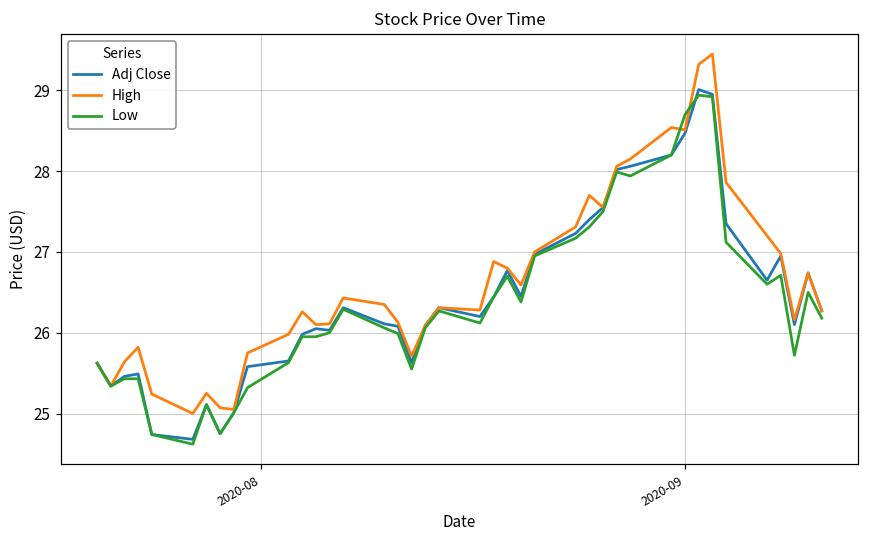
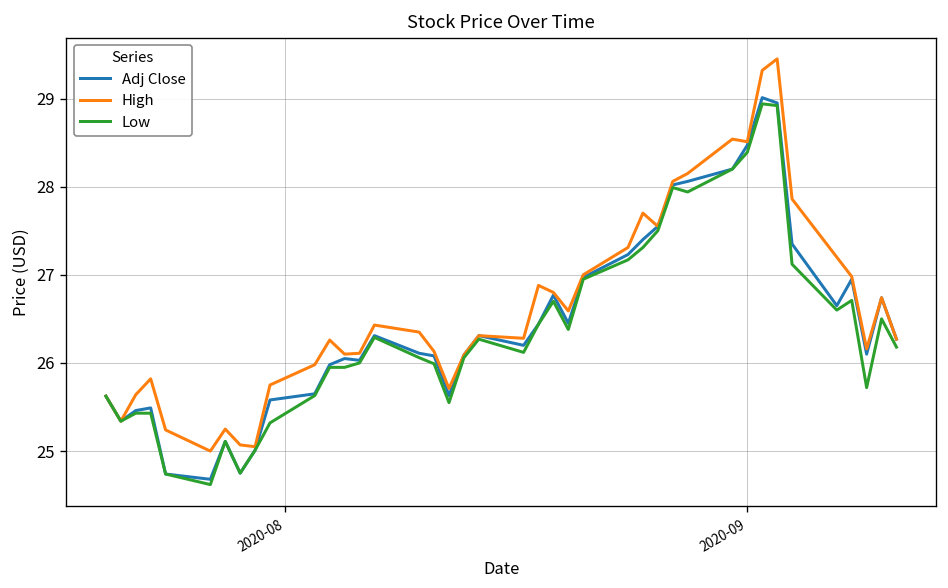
Low, 2020-09: 28.7 -> 28.4
